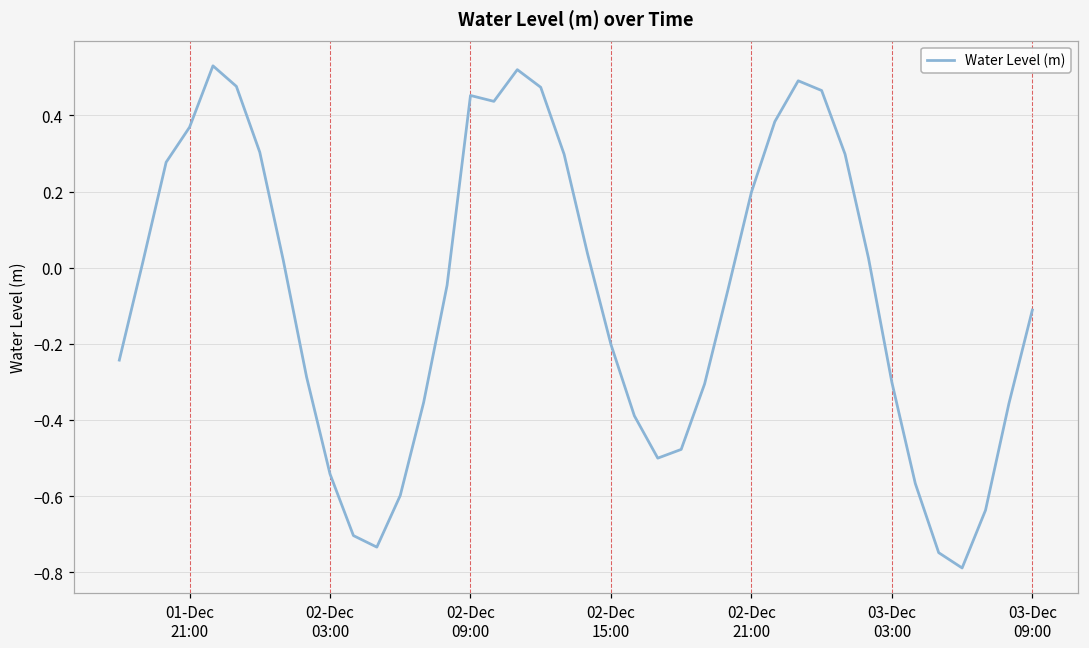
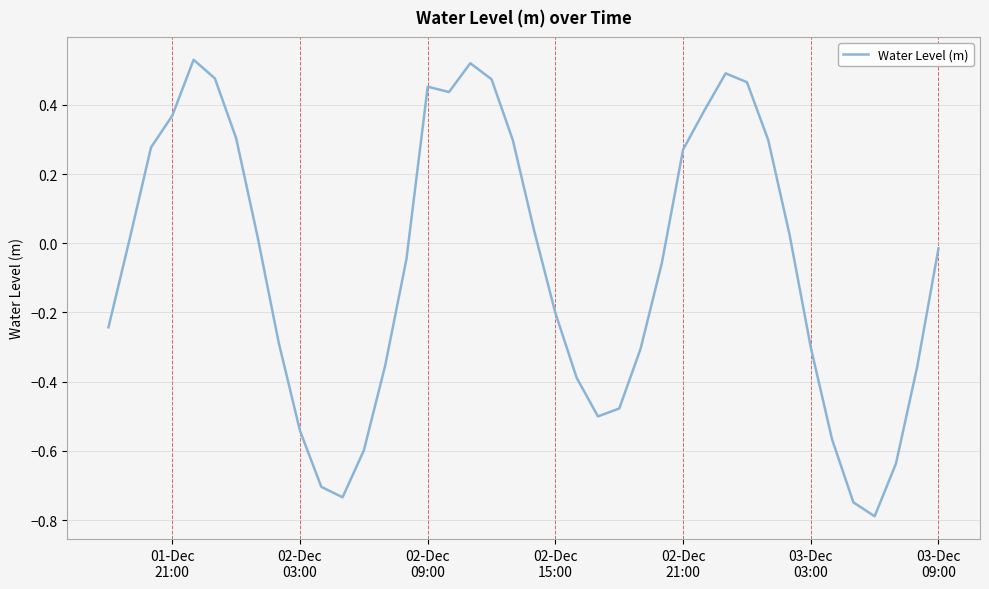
02-Dec 21:00: 0.20 -> 0.27
03-Dec 09:00: -0.11 -> -0.01
